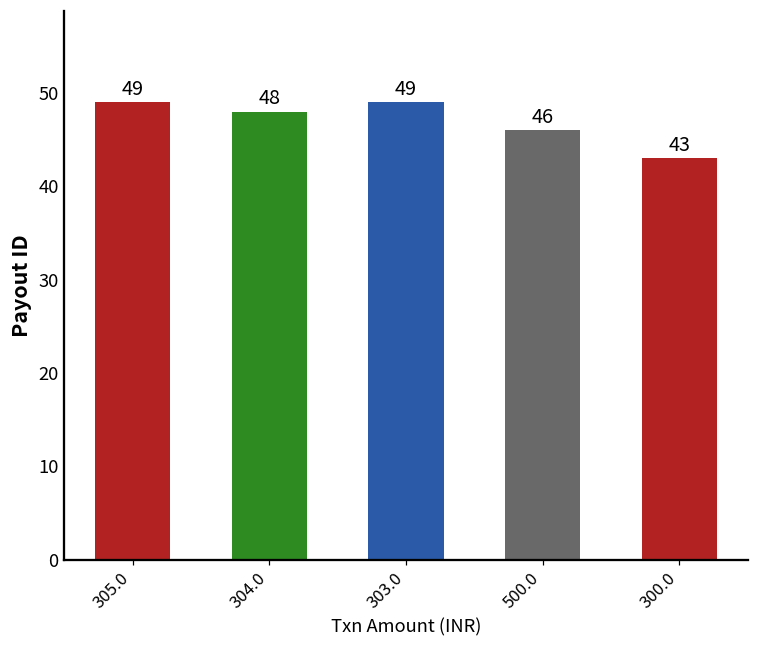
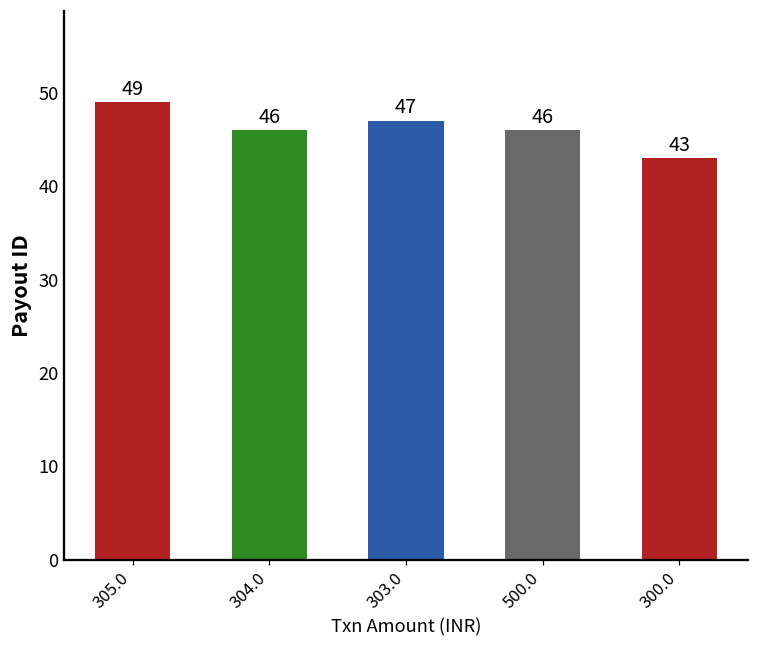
304.0: 48 -> 46
303.0: 49 -> 47
